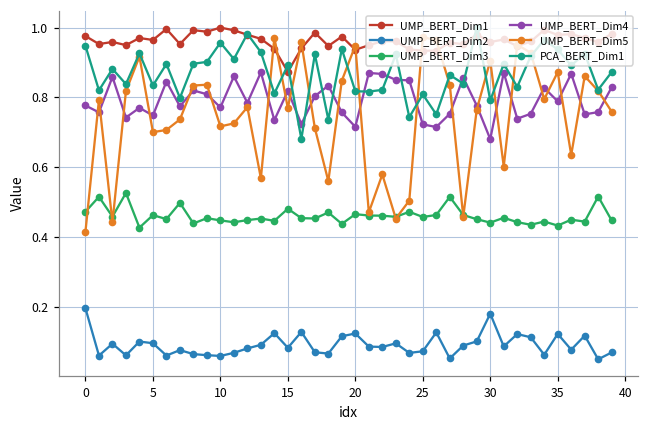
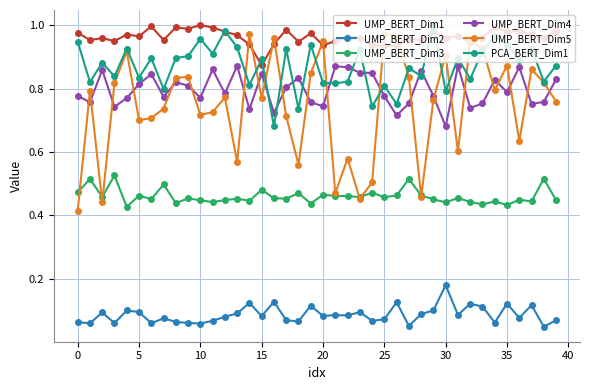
UMP_BERT_Dim2, 0: 0.20 -> 0.06
UMP_BERT_Dim4, 5: 0.75 -> 0.81
UMP_BERT_Dim4, 15: 0.82 -> 0.85
UMP_BERT_Dim2, 20: 0.12 -> 0.08
UMP_BERT_Dim4, 20: 0.72 -> 0.74
UMP_BERT_Dim4, 25: 0.72 -> 0.78
